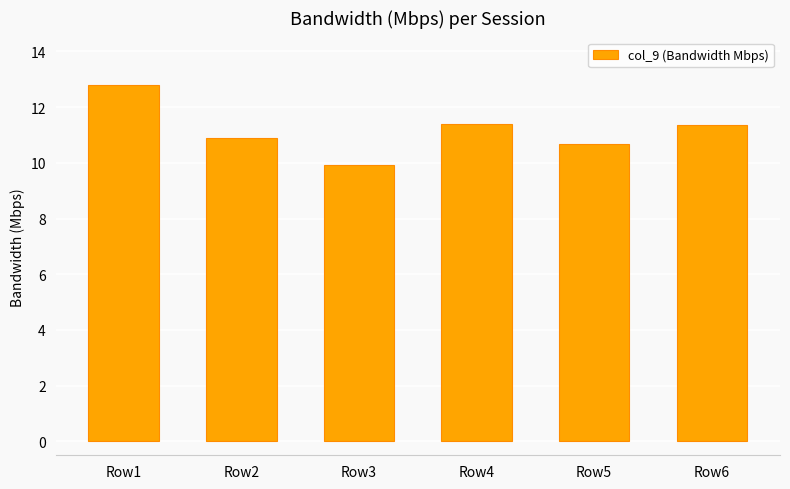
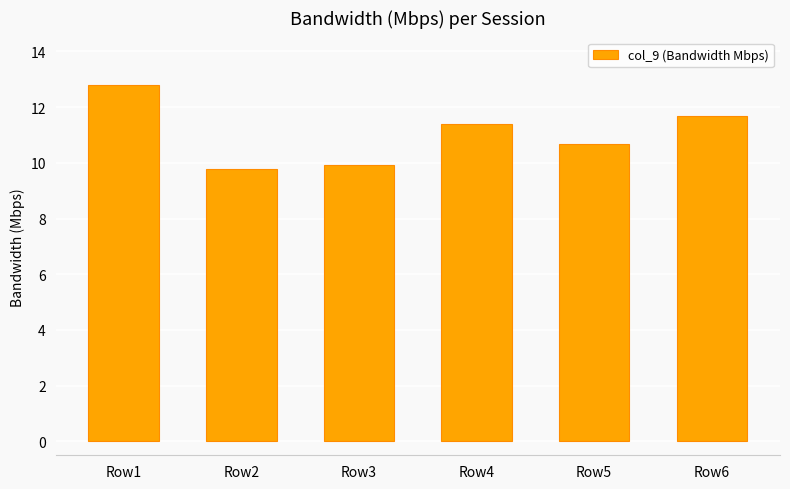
Row2: 10.9 -> 9.8
Row6: 11.4 -> 11.7
